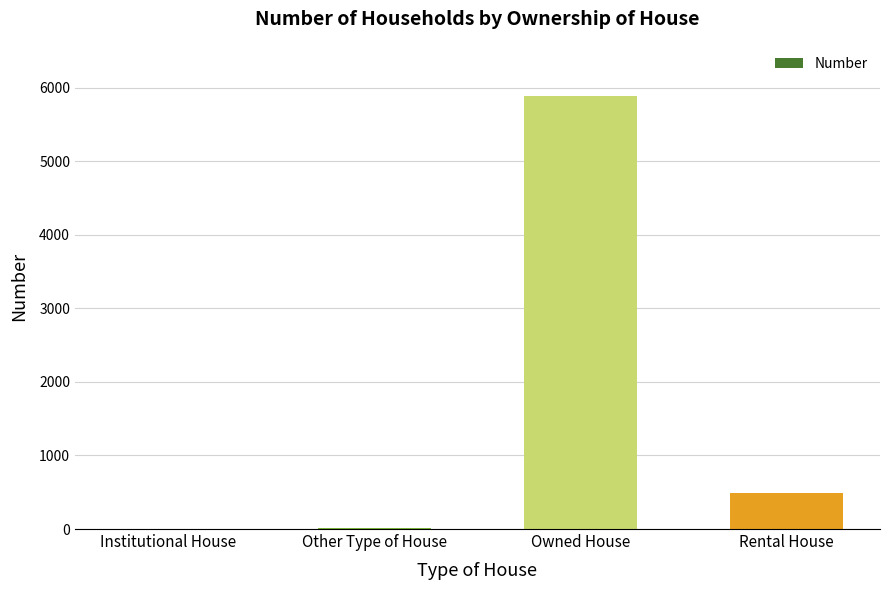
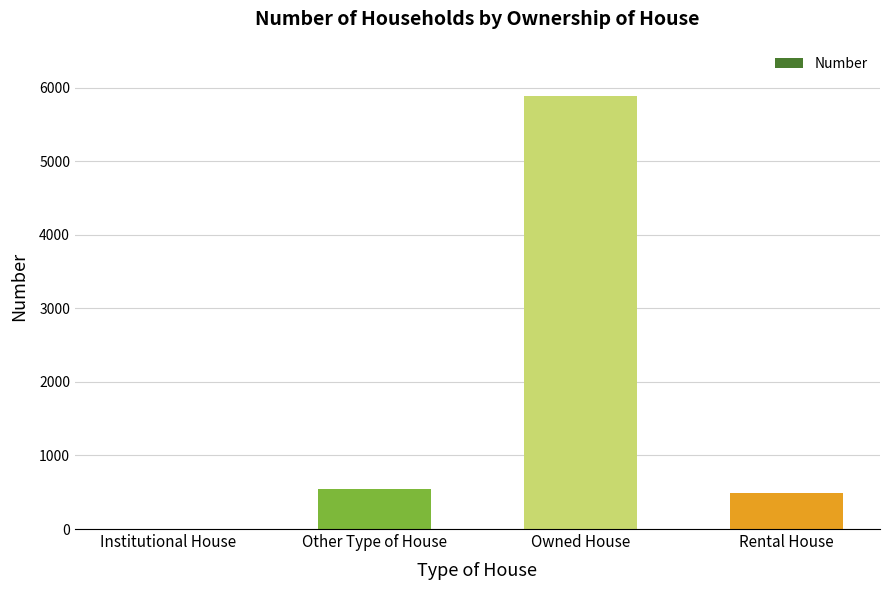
Other Type of House: 0 -> 500
